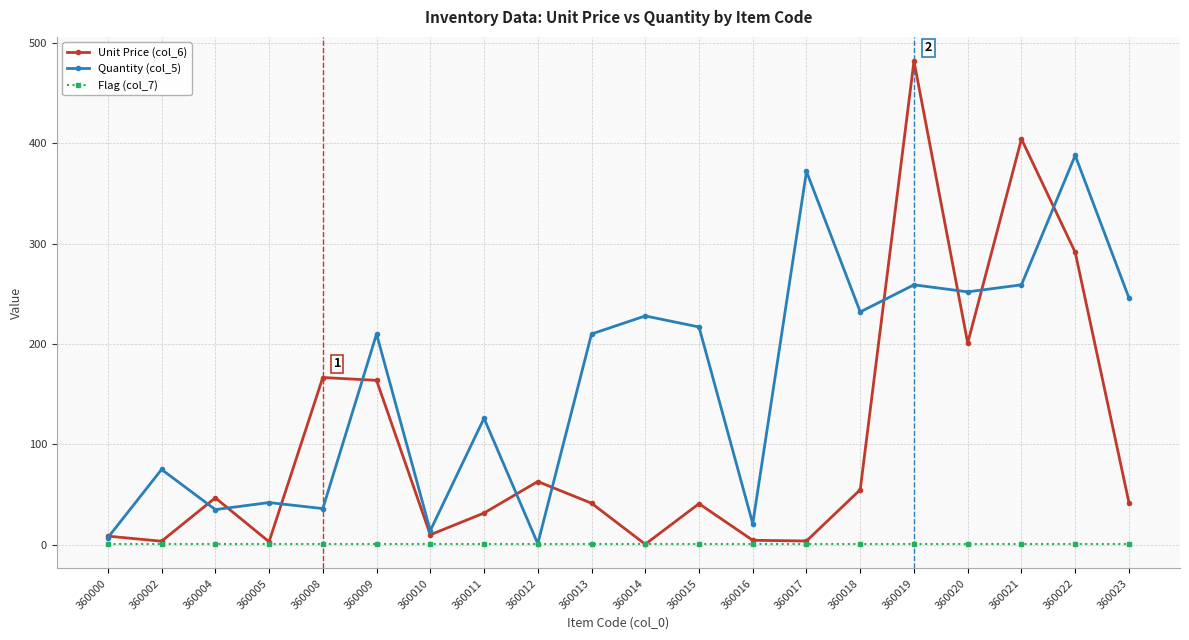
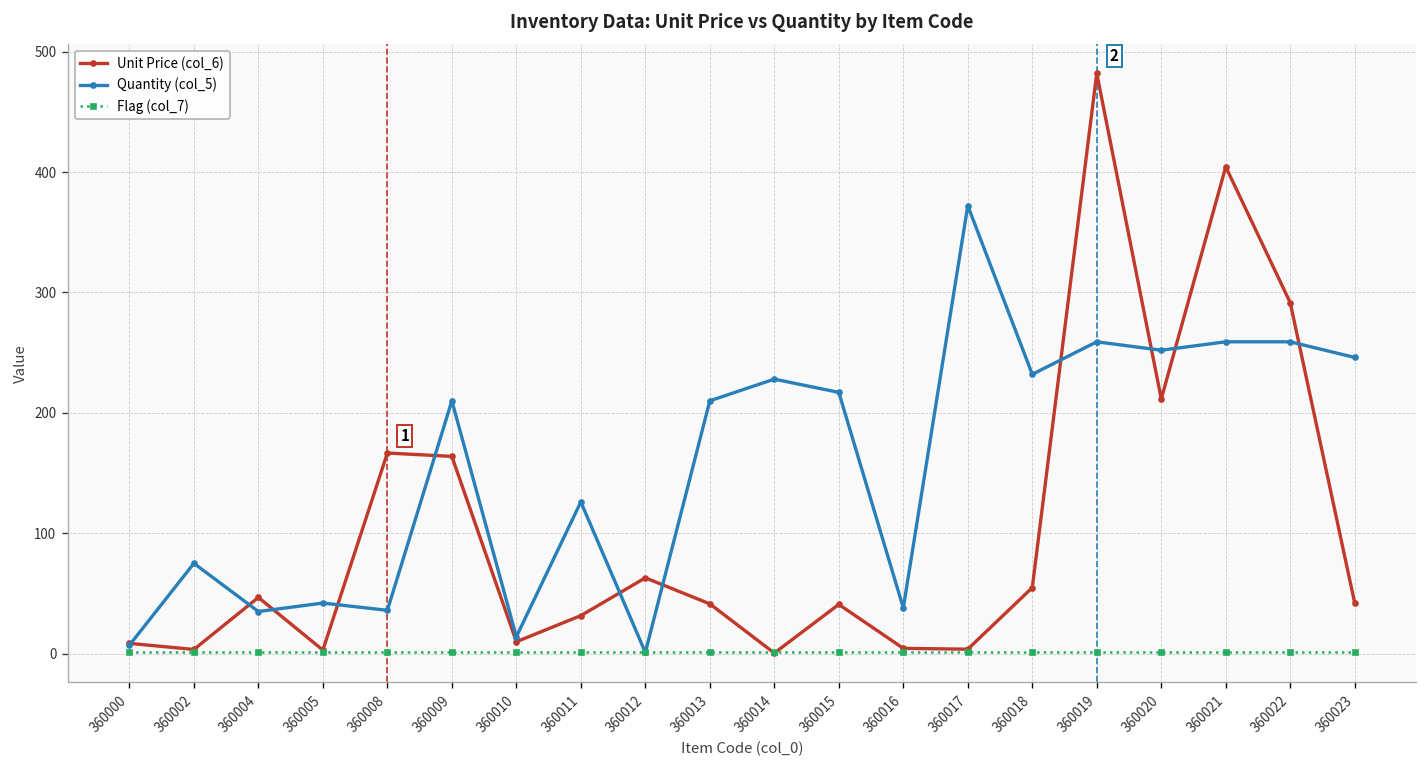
Quantity (col_5), 360016: 21 -> 38
Unit Price (col_6), 360020: 201 -> 212
Quantity (col_5), 360022: 388 -> 259
